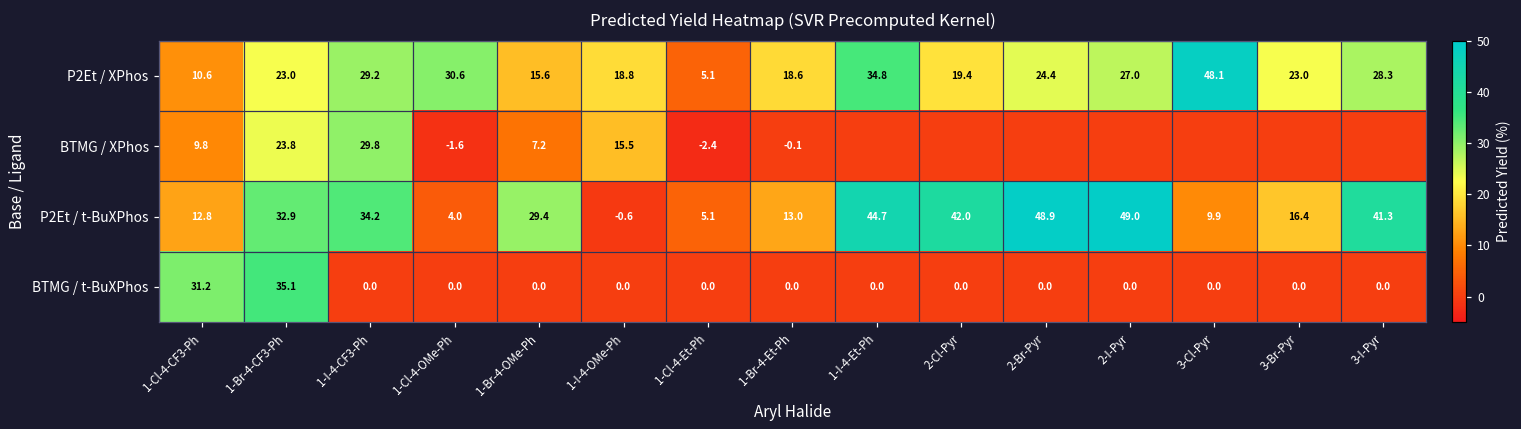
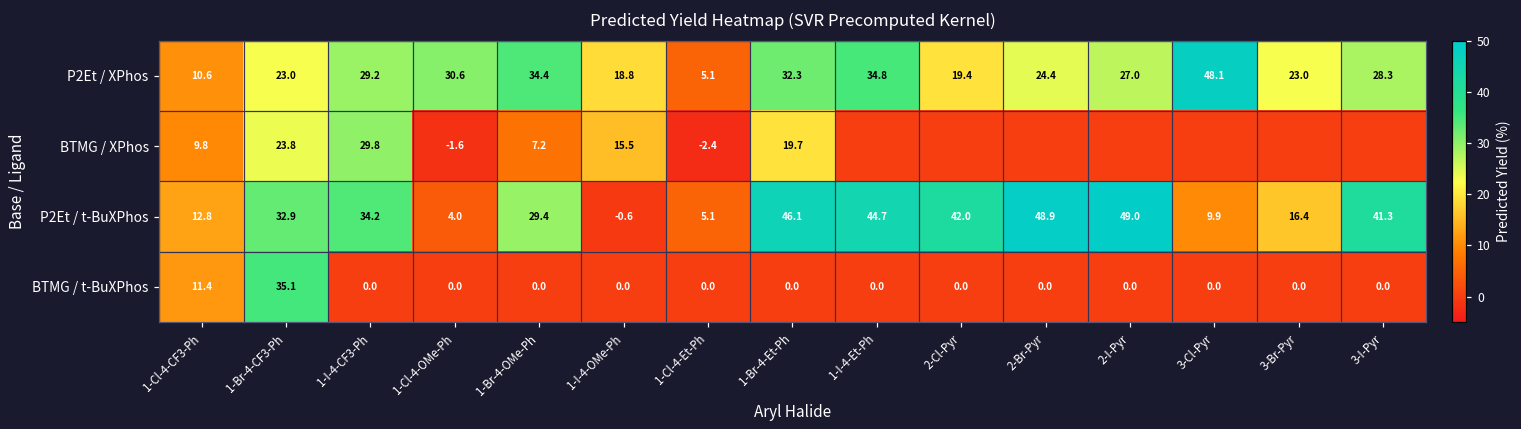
P2Et / XPhos, 1-Br-4-OMe-Ph: 15.6 -> 34.4
P2Et / XPhos, 1-Br-4-Et-Ph: 18.6 -> 32.3
BTMG / XPhos, 1-Br-4-Et-Ph: -0.1 -> 19.7
P2Et / t-BuXPhos, 1-Br-4-Et-Ph: 13.0 -> 46.1
BTMG / t-BuXPhos, 1-Cl-4-CF3-Ph: 31.2 -> 11.4
